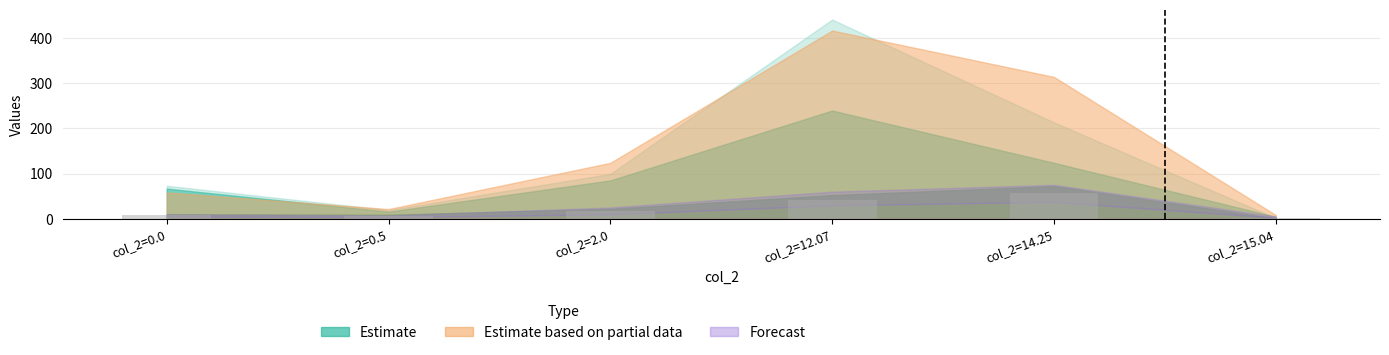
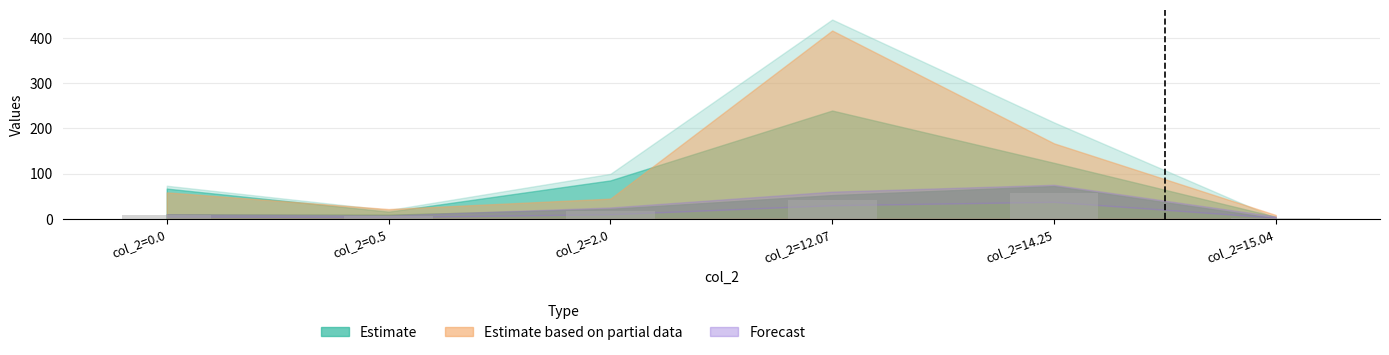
Estimate based on partial data, col_2=2.0: 120 -> 40
Estimate based on partial data, col_2=14.25: 310 -> 170
